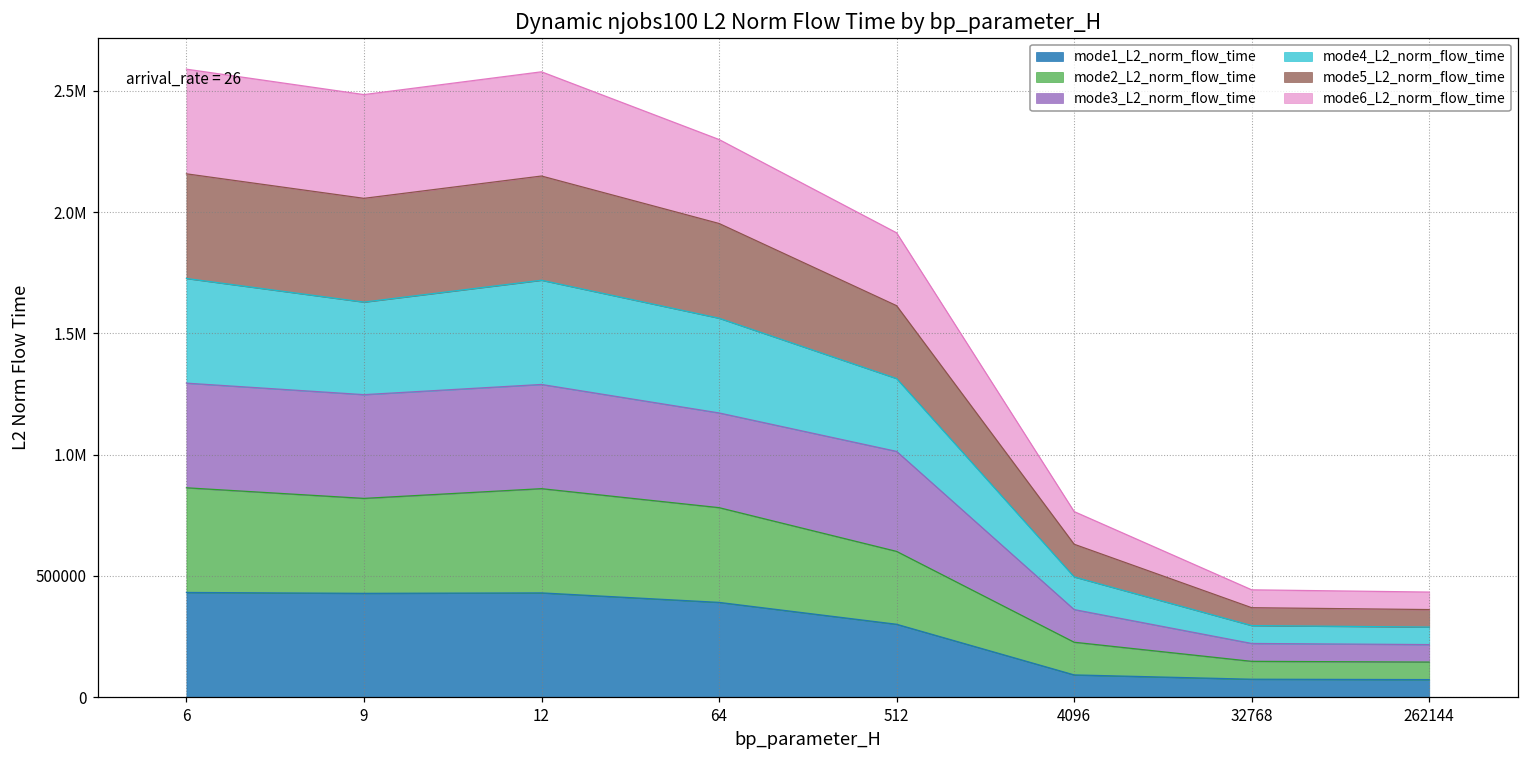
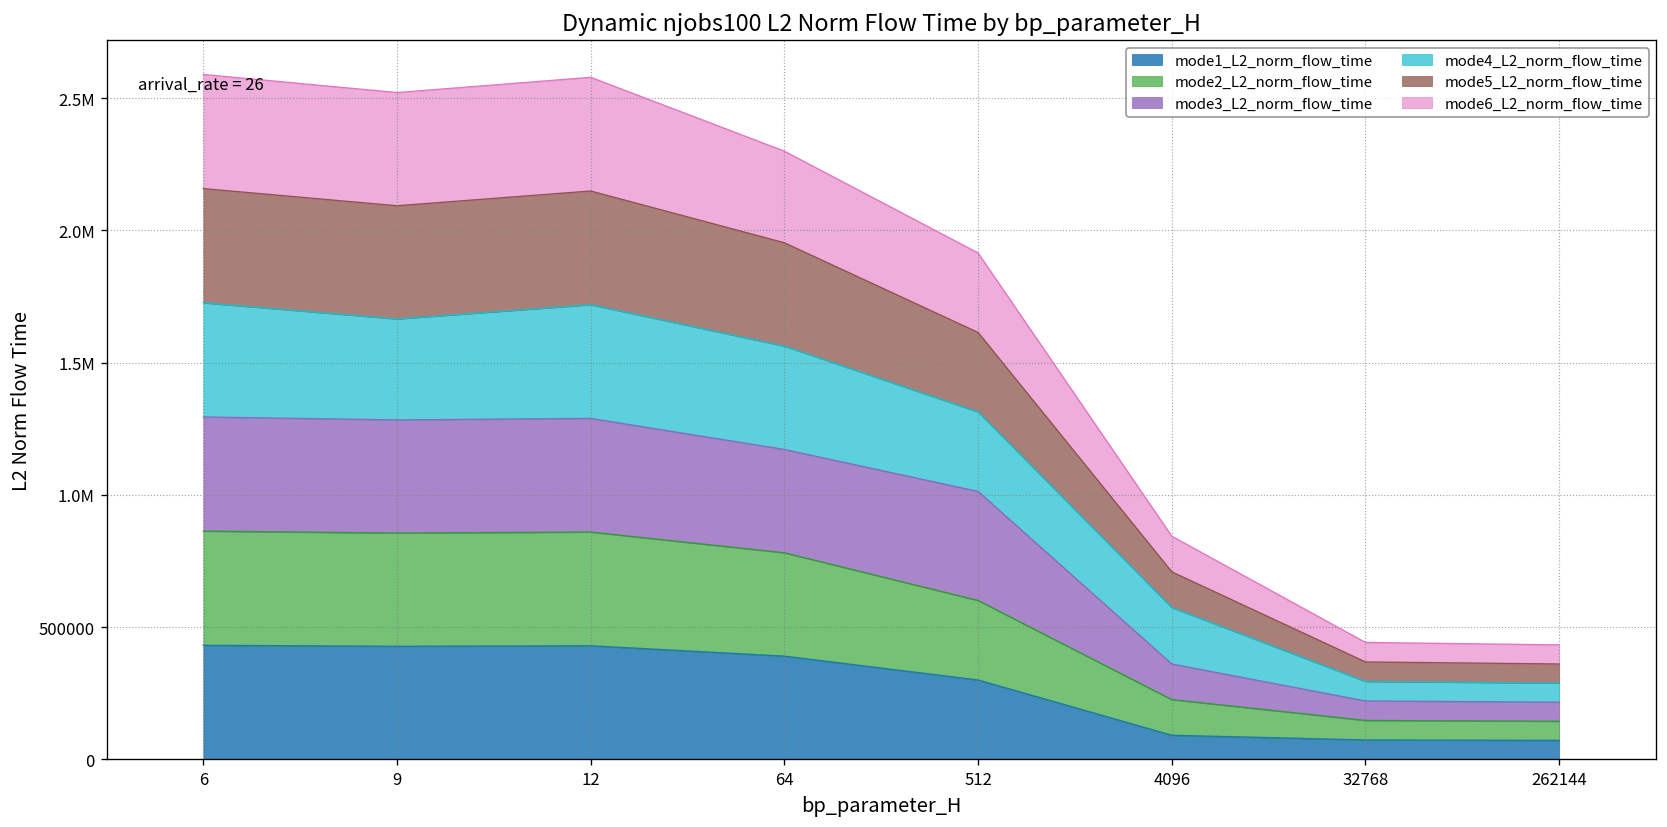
mode2_L2_norm_flow_time, 9: 390000 -> 430000
mode4_L2_norm_flow_time, 4096: 130000 -> 210000
